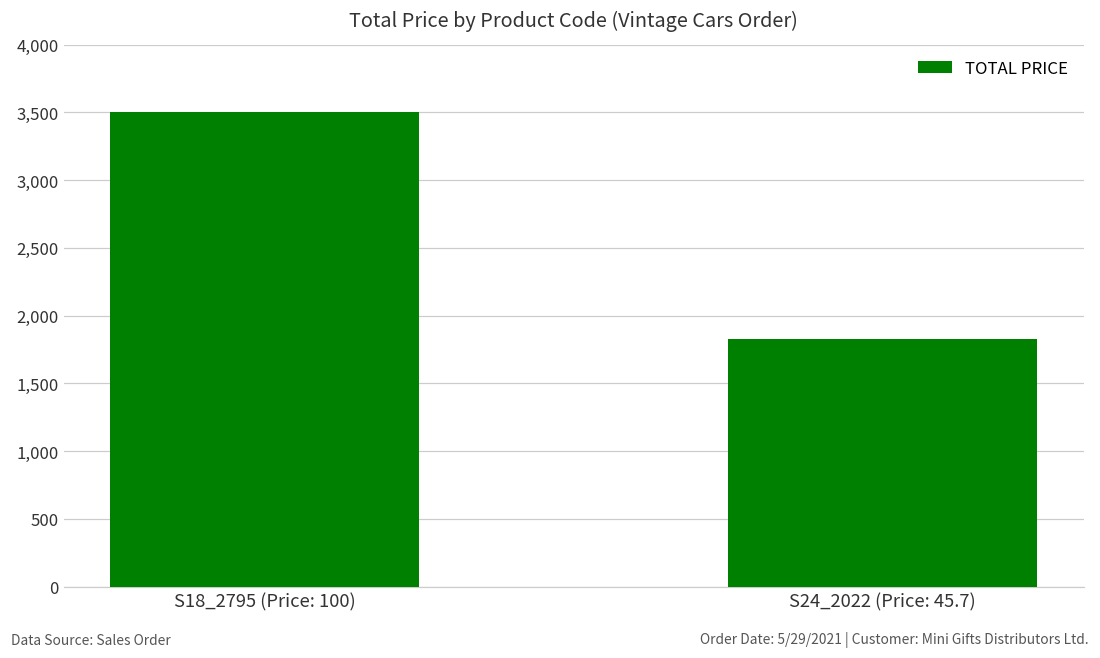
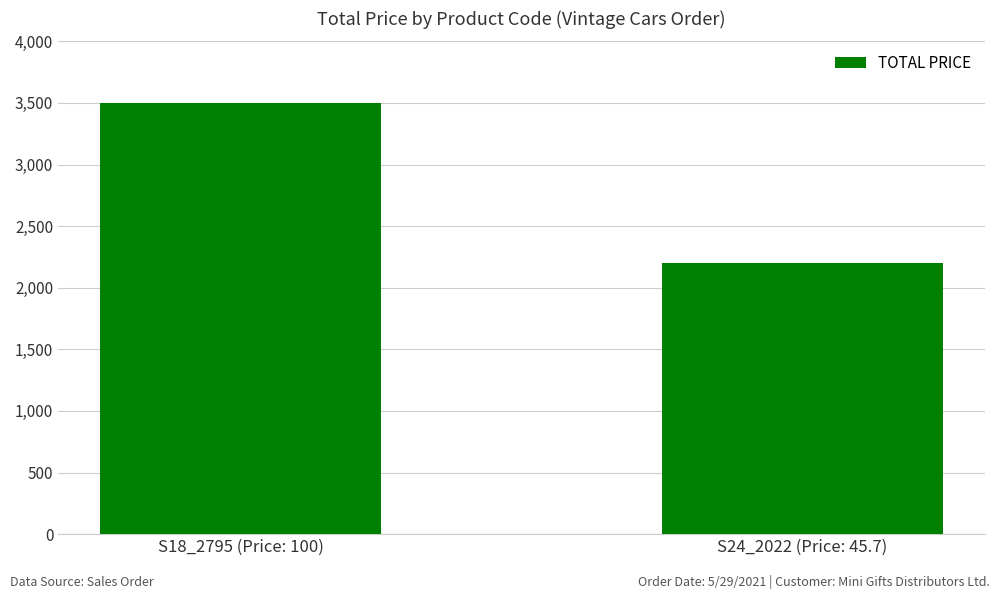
S24_2022 (Price: 45.7): 1,830 -> 2,200
